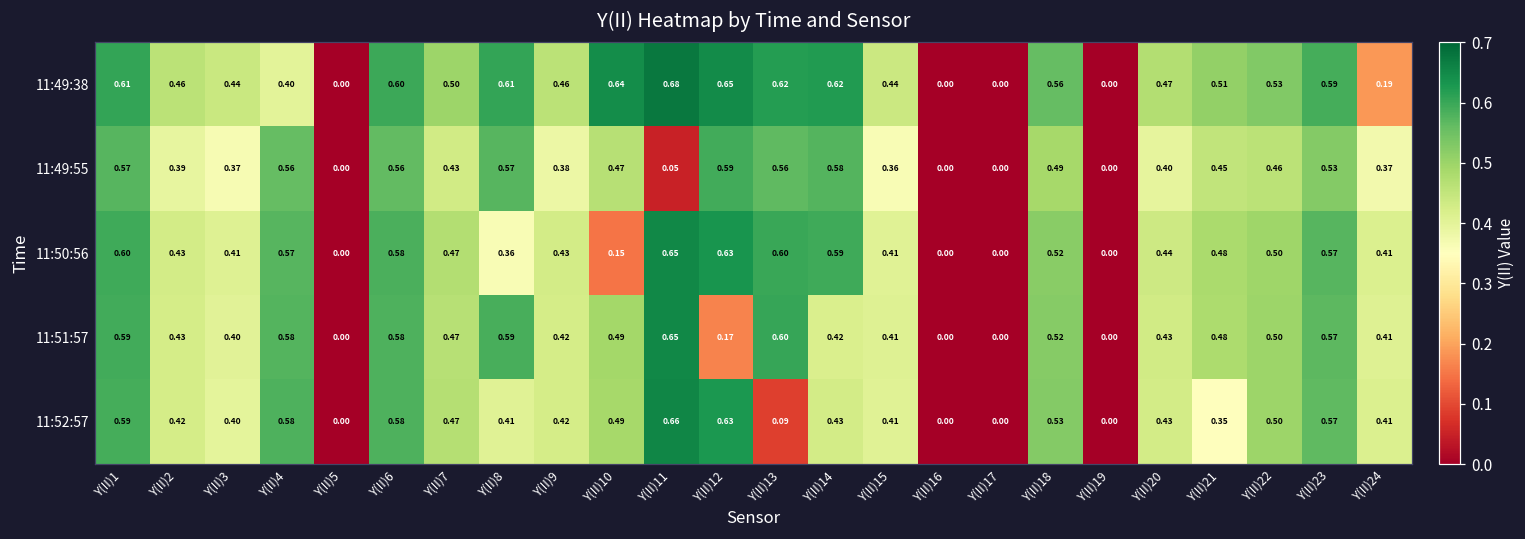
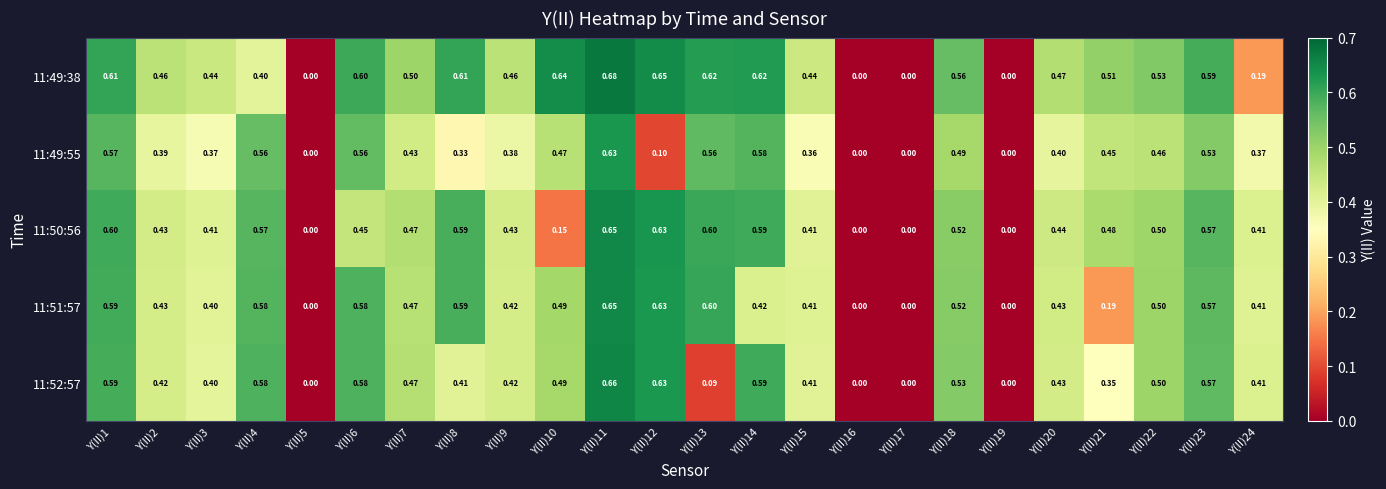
11:49:55, Y(II)8: 0.57 -> 0.33
11:49:55, Y(II)11: 0.05 -> 0.63
11:49:55, Y(II)12: 0.59 -> 0.10
11:50:56, Y(II)6: 0.58 -> 0.45
11:50:56, Y(II)8: 0.36 -> 0.59
11:51:57, Y(II)12: 0.17 -> 0.63
11:51:57, Y(II)21: 0.48 -> 0.19
11:52:57, Y(II)14: 0.43 -> 0.59
